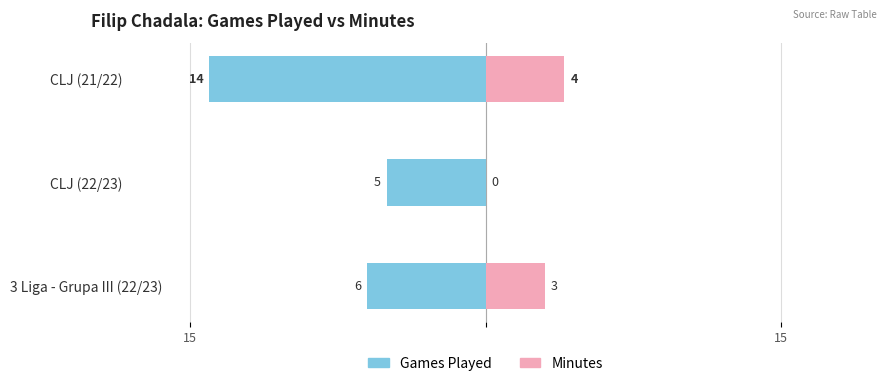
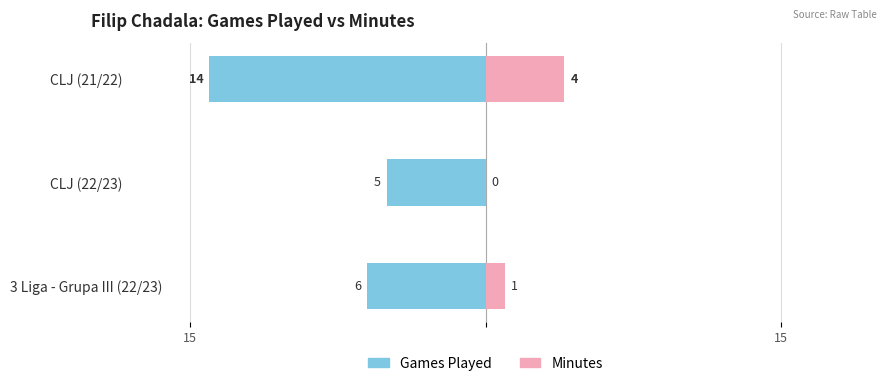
Minutes, 3 Liga - Grupa III (22/23): 3 -> 1
